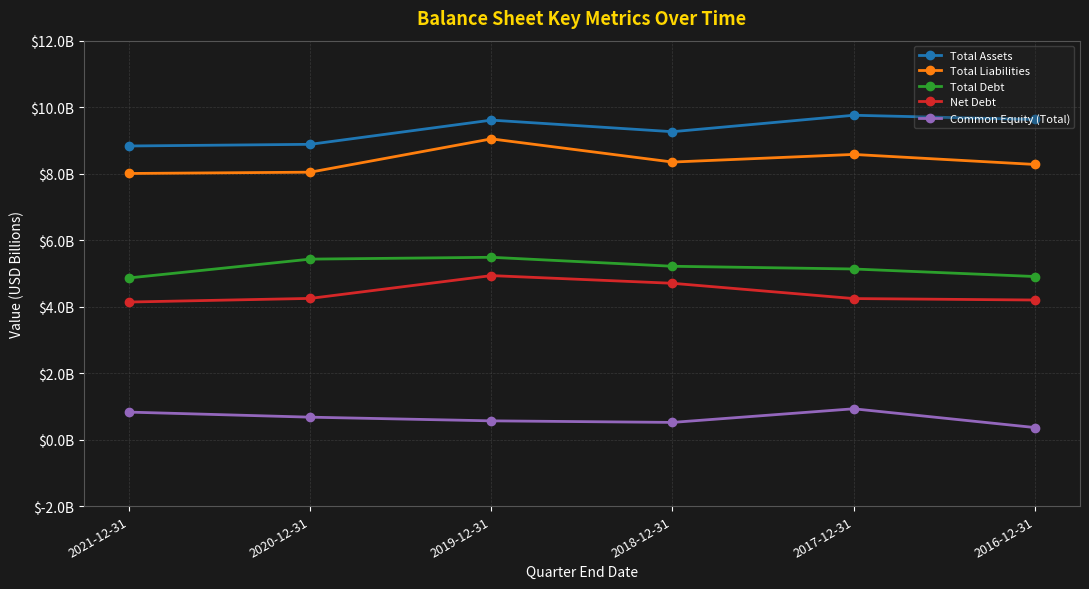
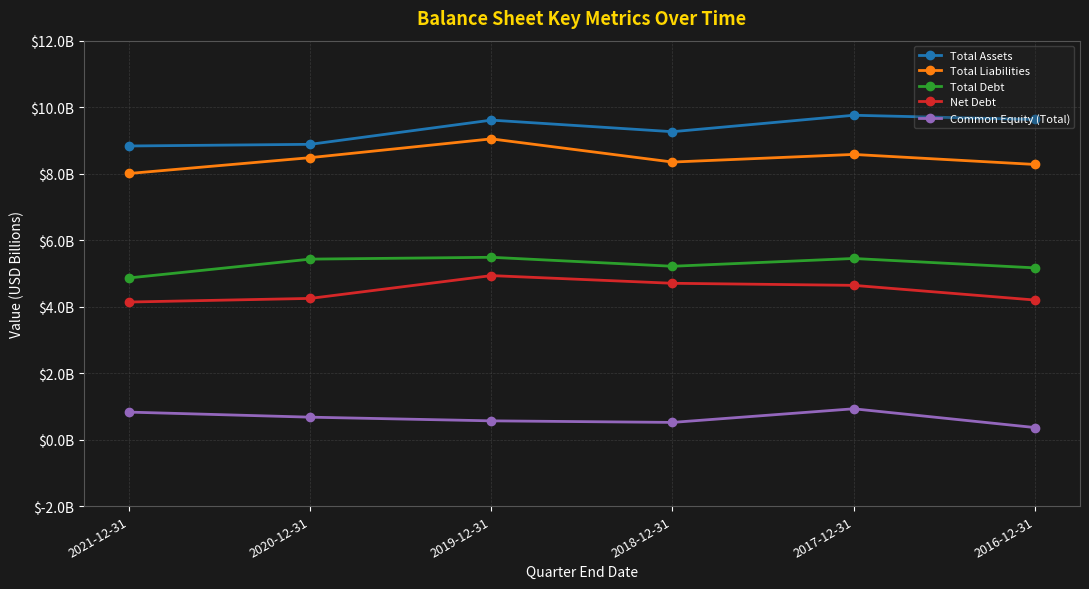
Total Liabilities, 2020-12-31: $8000000000 -> $8500000000
Total Debt, 2017-12-31: $5100000000 -> $5400000000
Net Debt, 2017-12-31: $4200000000 -> $4600000000
Total Debt, 2016-12-31: $4900000000 -> $5200000000
